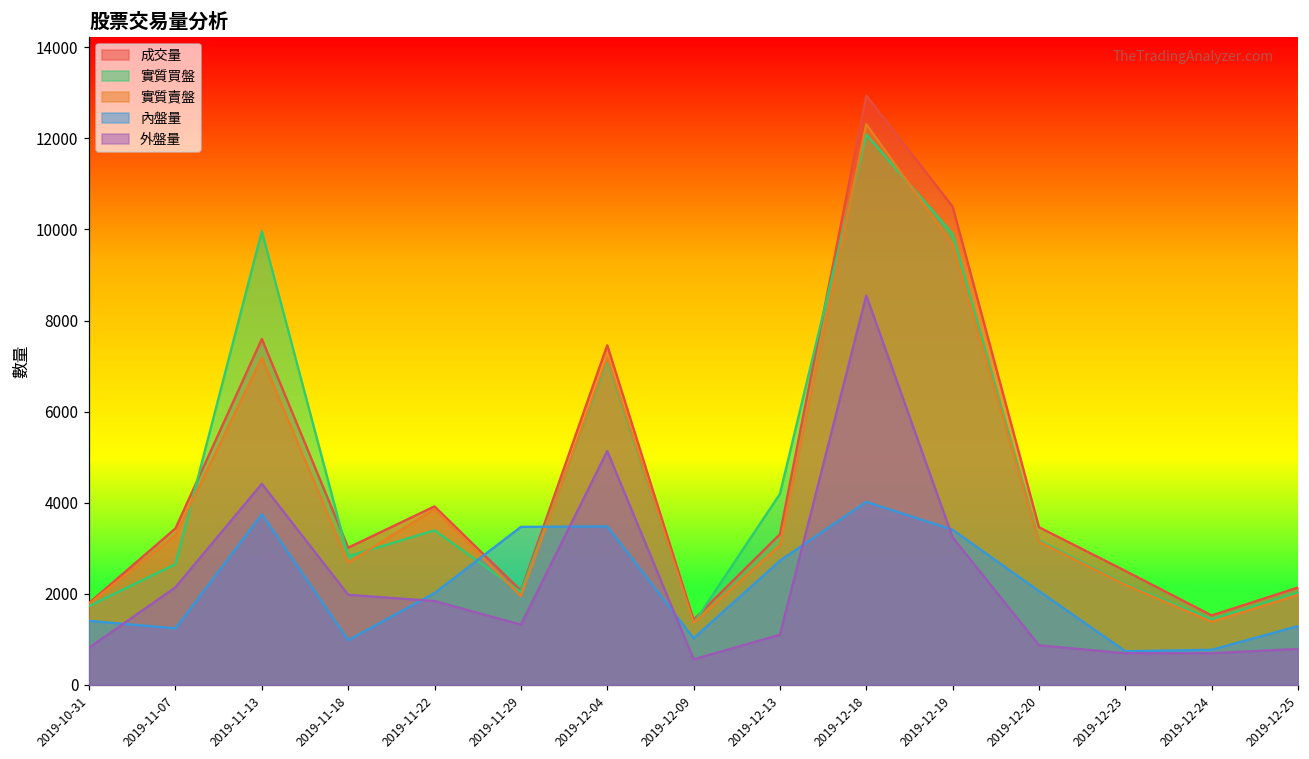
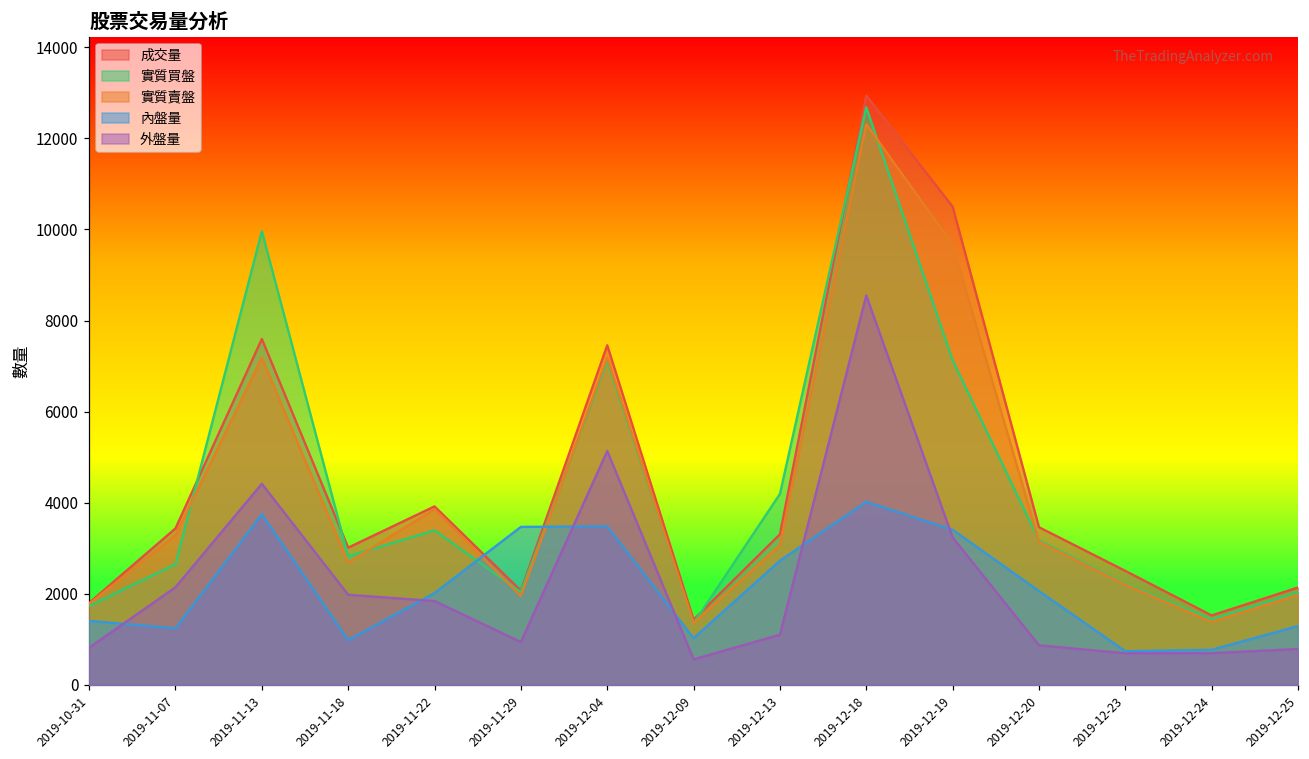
外盤量, 2019-11-29: 1300 -> 900
實質買盤, 2019-12-18: 12100 -> 12700
實質買盤, 2019-12-19: 9900 -> 7100
